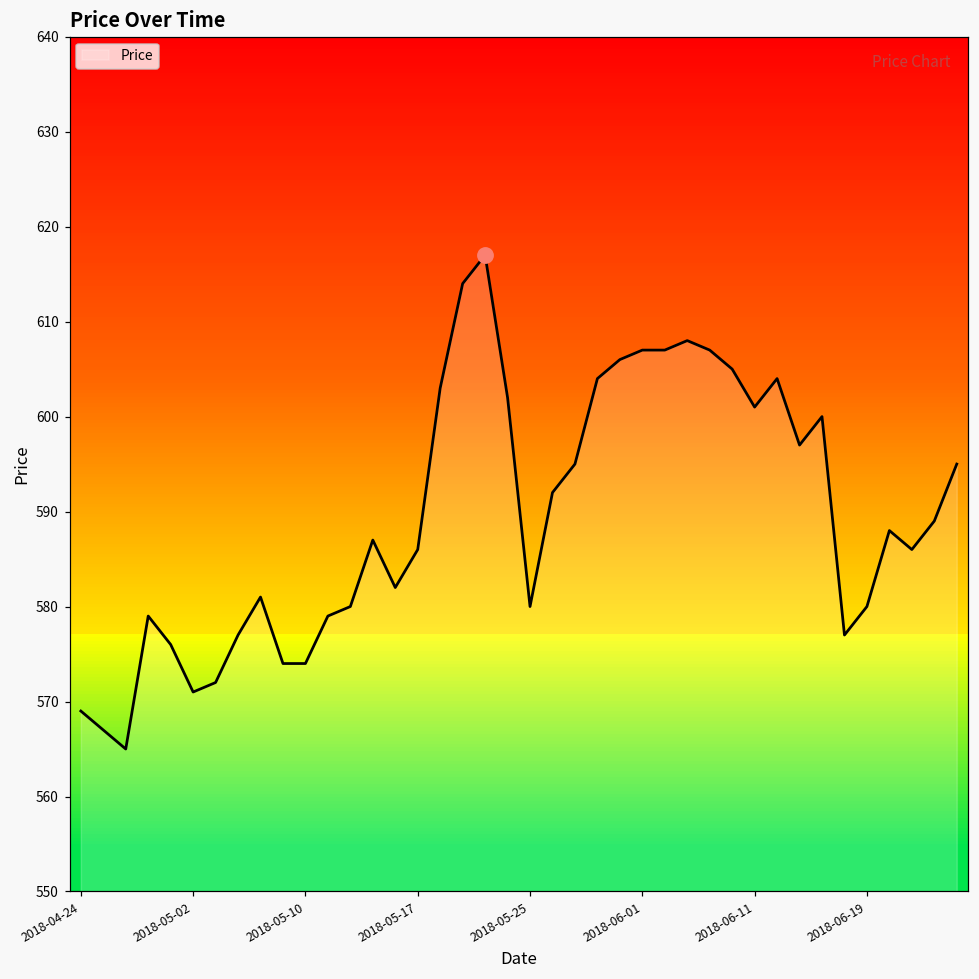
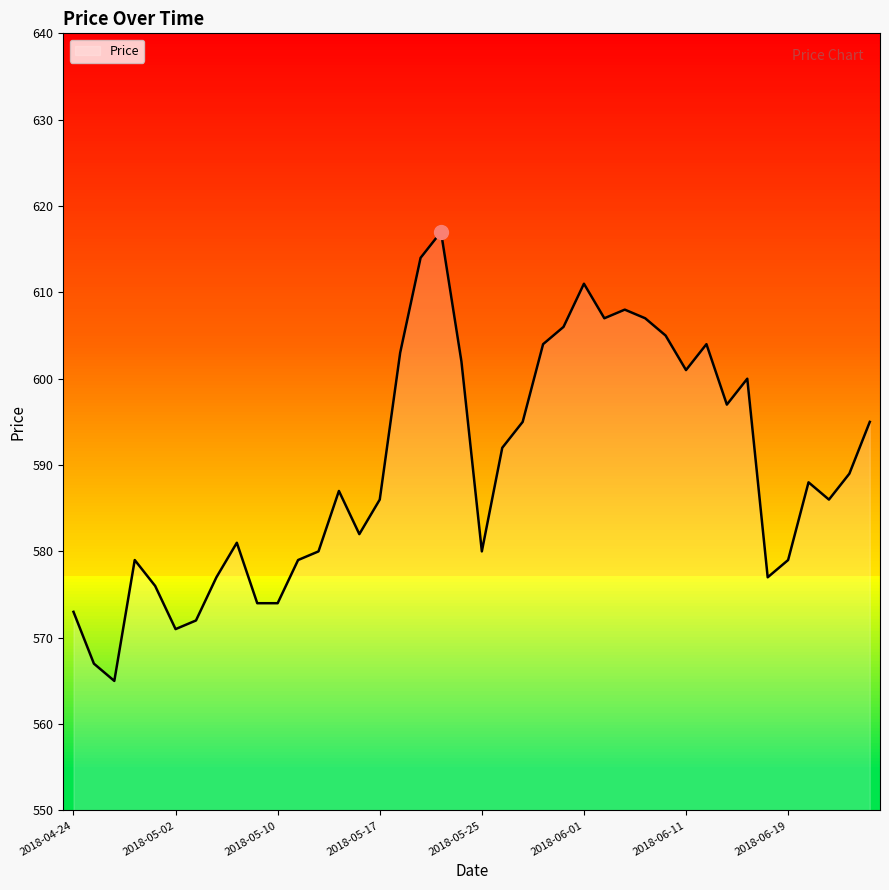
Price, 2018-04-24: 569 -> 573
Price, 2018-06-01: 607 -> 611
Price, 2018-06-19: 580 -> 579
